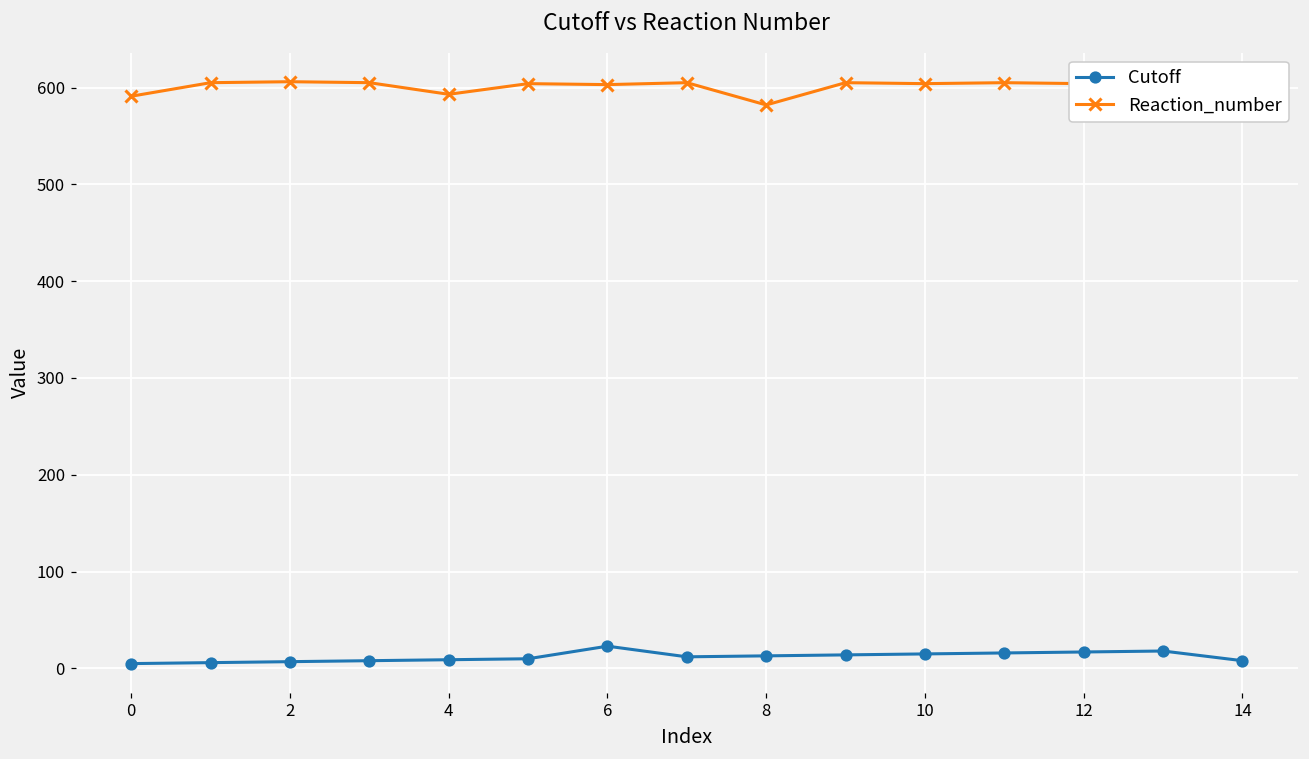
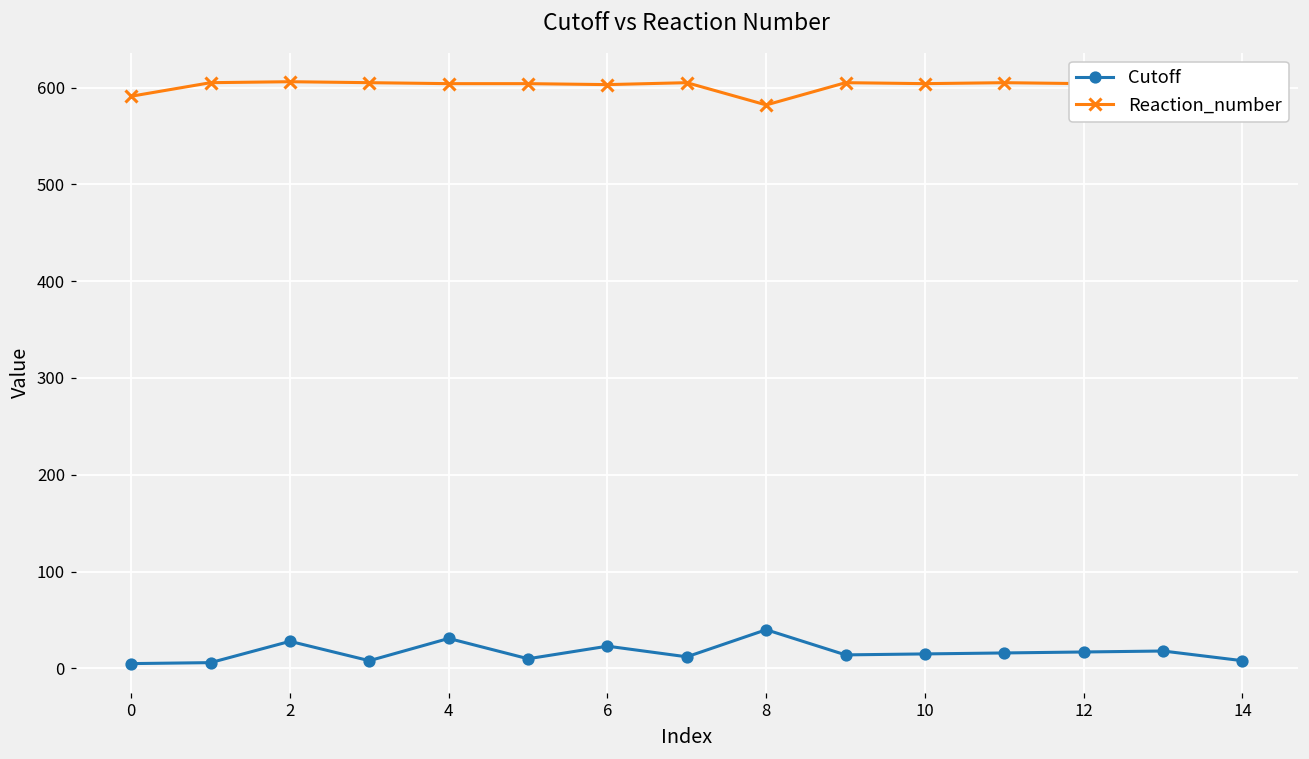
Cutoff, 2: 10 -> 30
Cutoff, 4: 10 -> 30
Reaction_number, 4: 590 -> 600
Cutoff, 8: 10 -> 40
